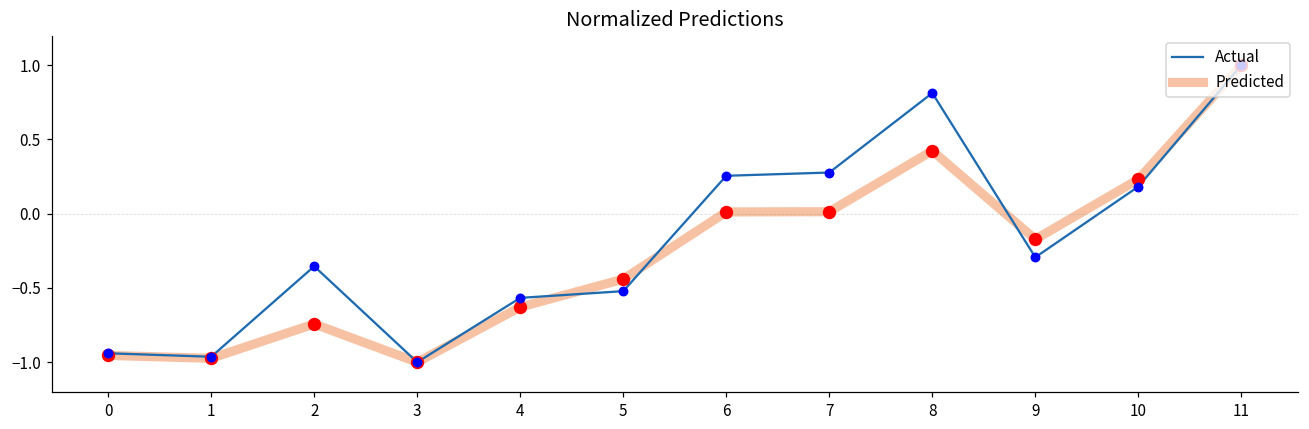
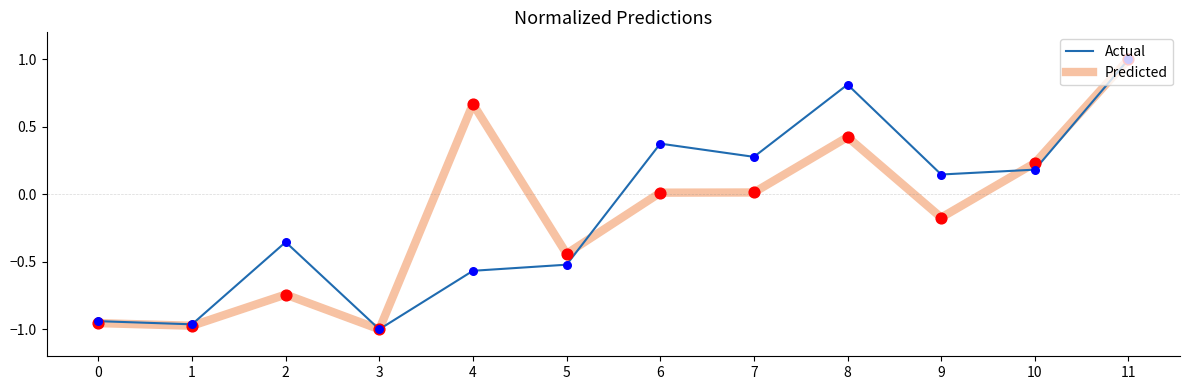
Predicted, 4: -0.63 -> 0.67
Actual, 6: 0.26 -> 0.38
Actual, 9: -0.29 -> 0.15
